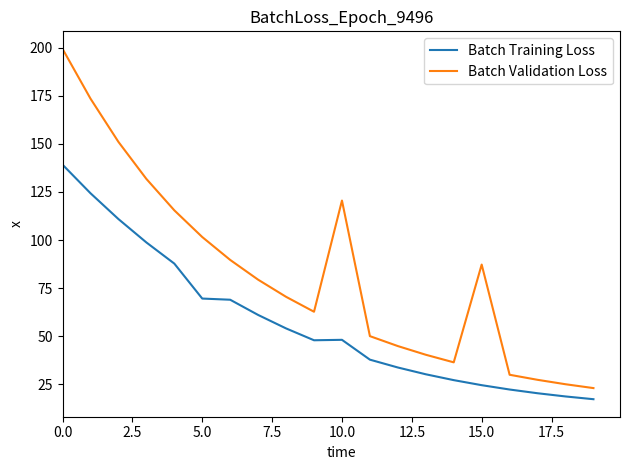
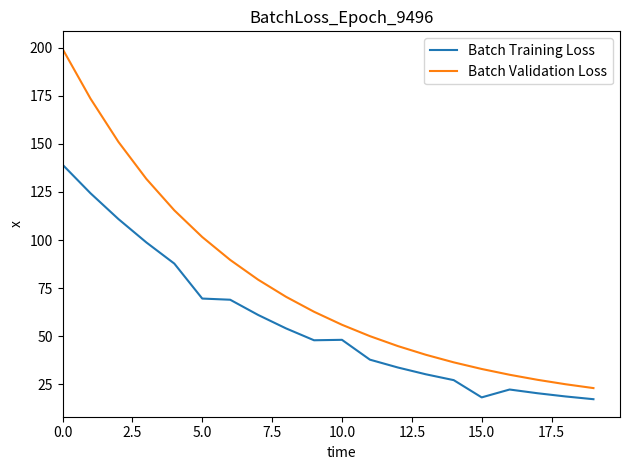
Batch Validation Loss, 10.0: 121 -> 56
Batch Training Loss, 15.0: 25 -> 18
Batch Validation Loss, 15.0: 87 -> 33
